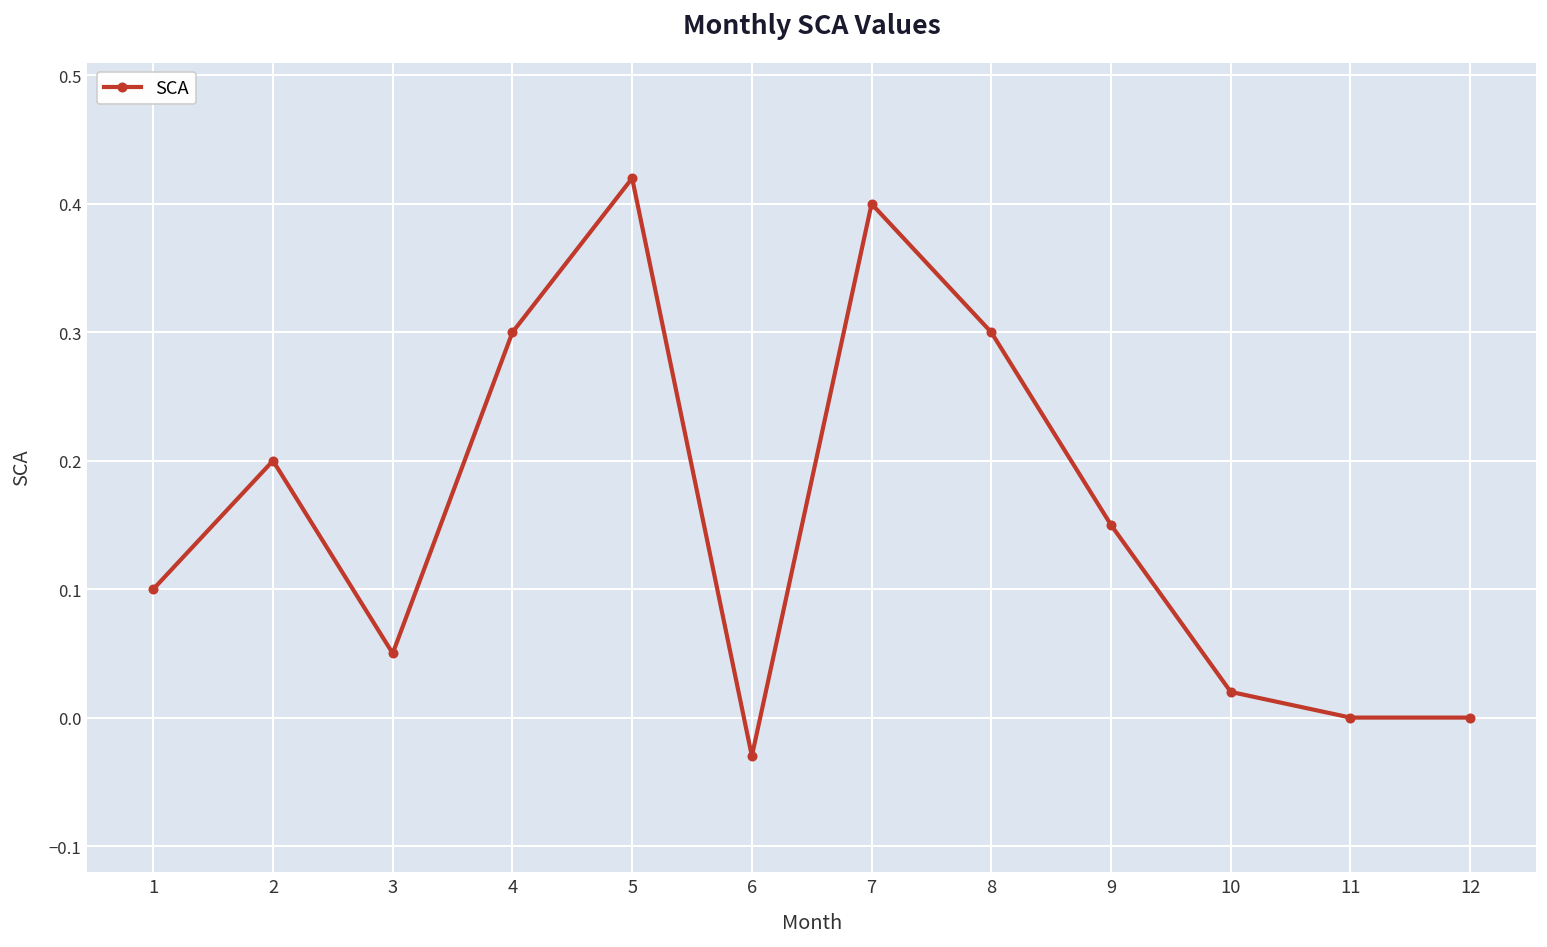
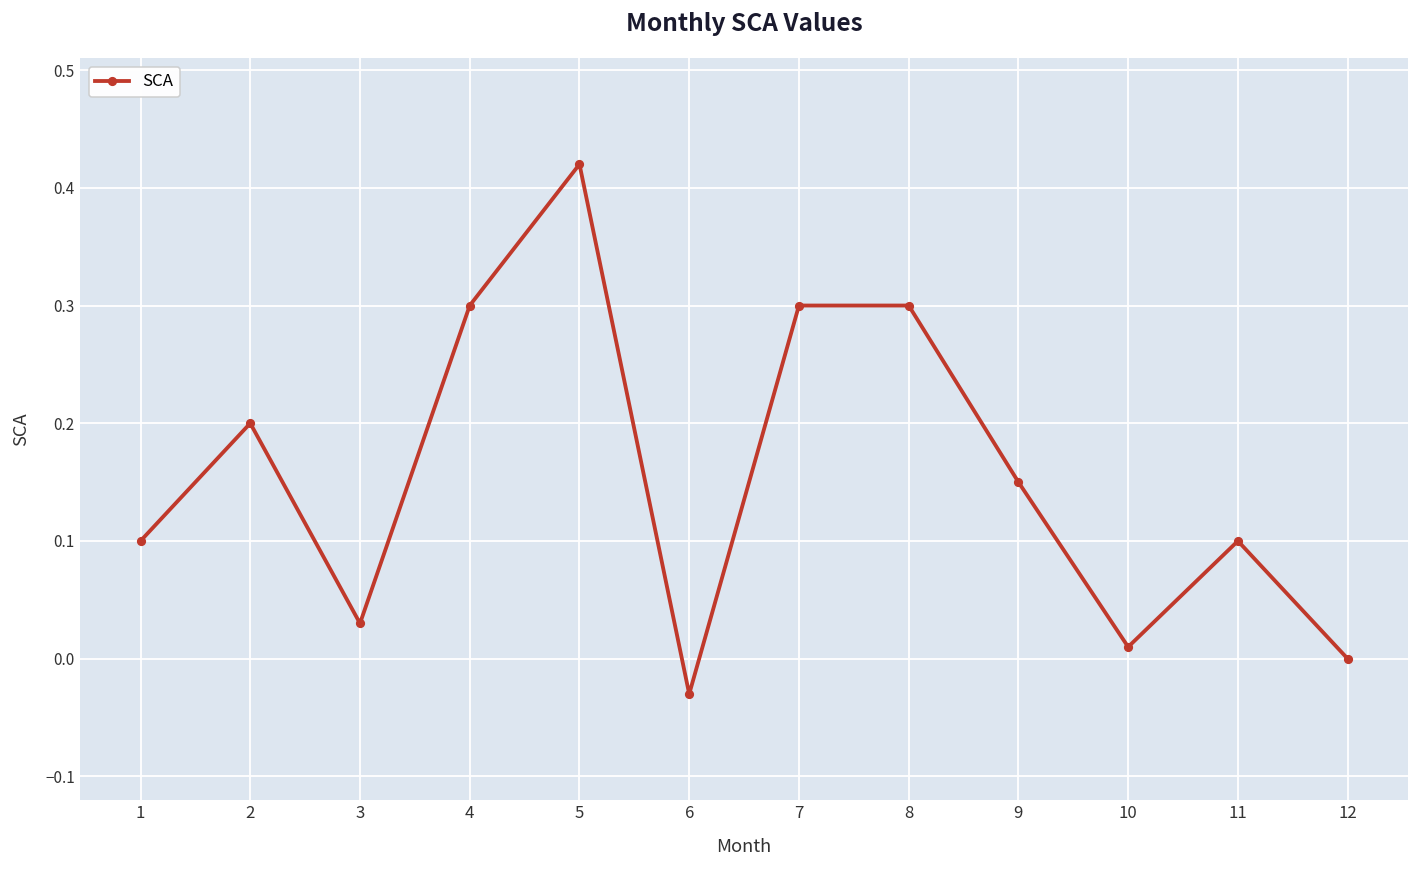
3: 0.05 -> 0.03
7: 0.4 -> 0.3
10: 0.02 -> 0.01
11: 0.0 -> 0.1
